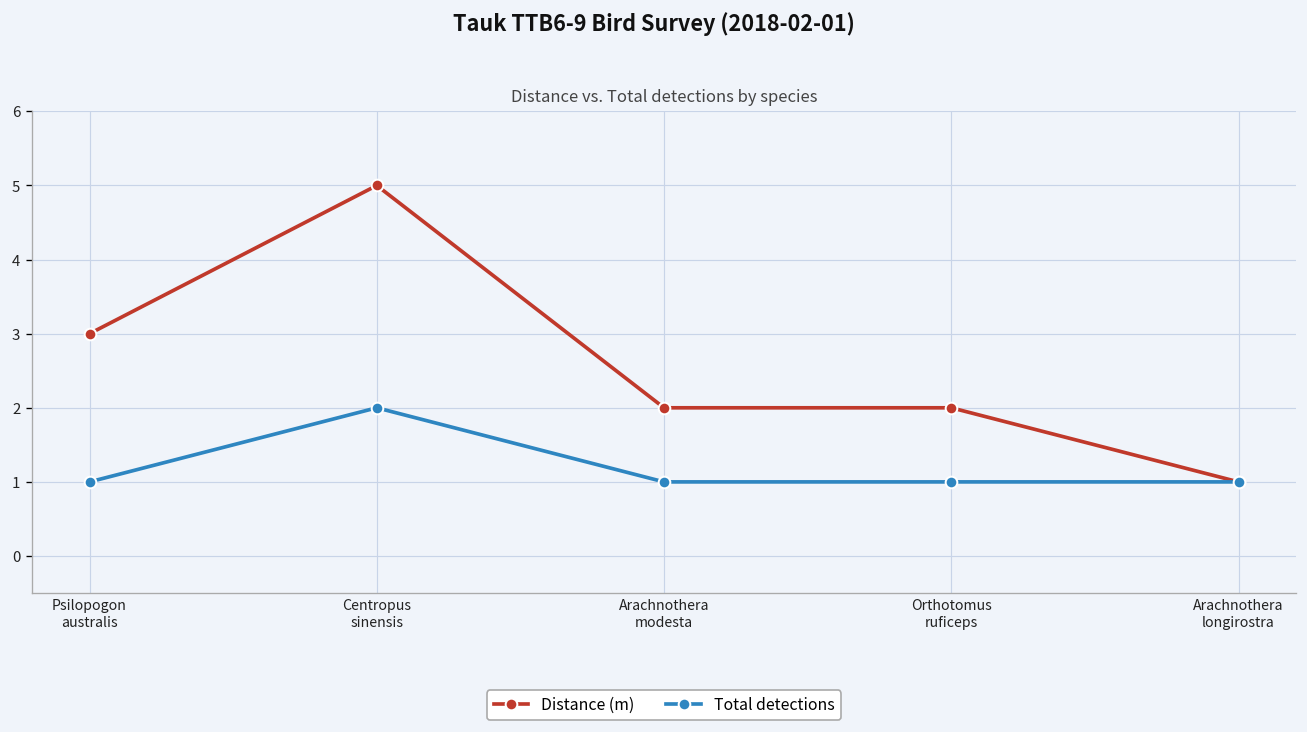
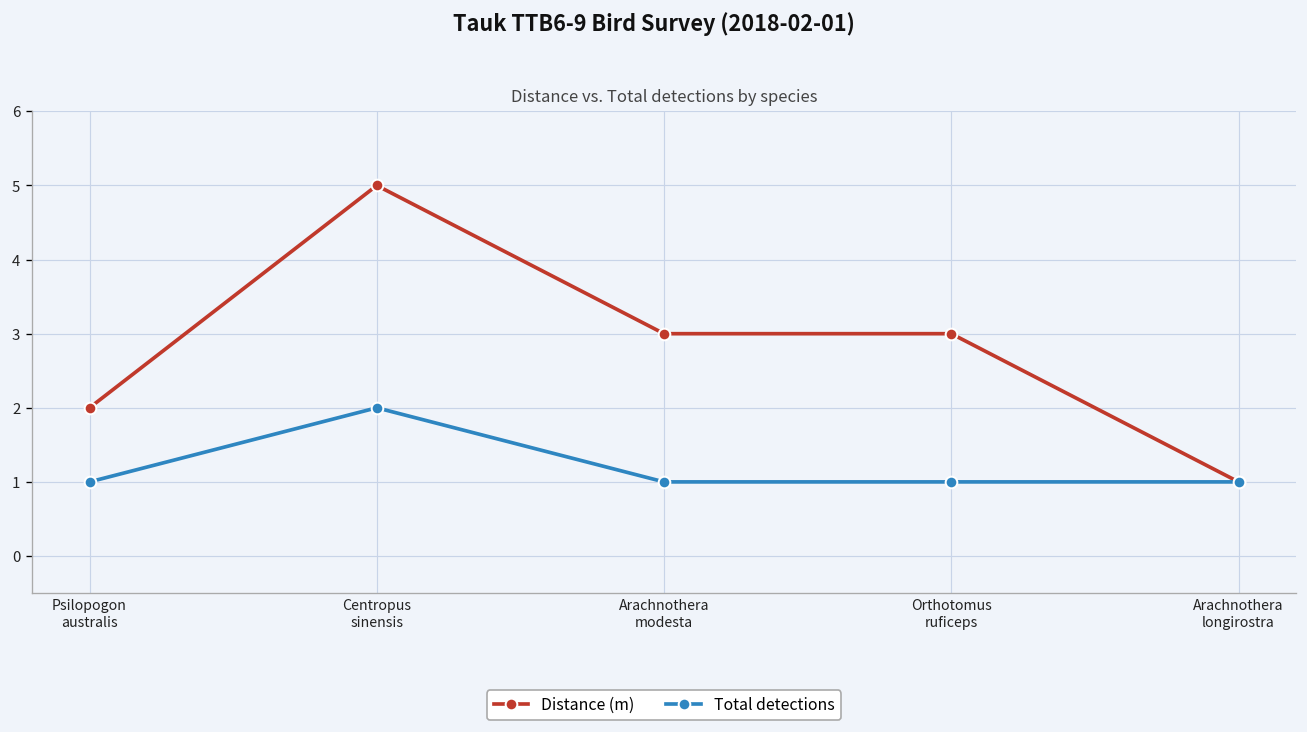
Distance (m), Psilopogon australis: 3 -> 2
Distance (m), Arachnothera modesta: 2 -> 3
Distance (m), Orthotomus ruficeps: 2 -> 3
